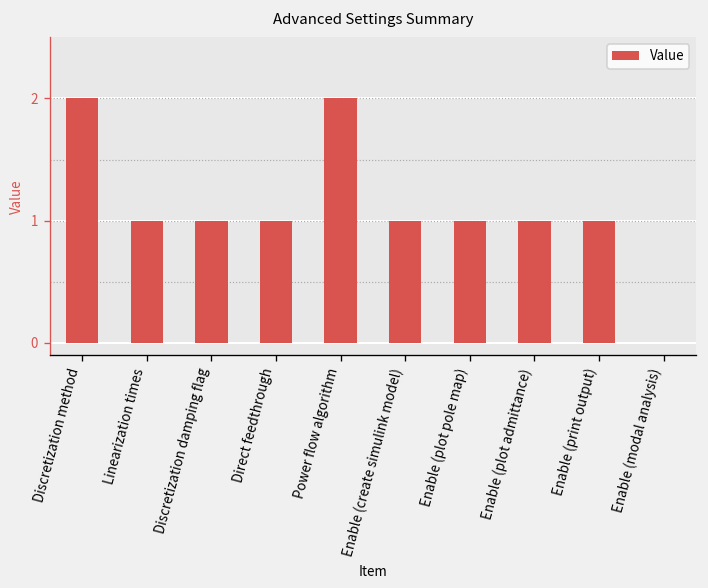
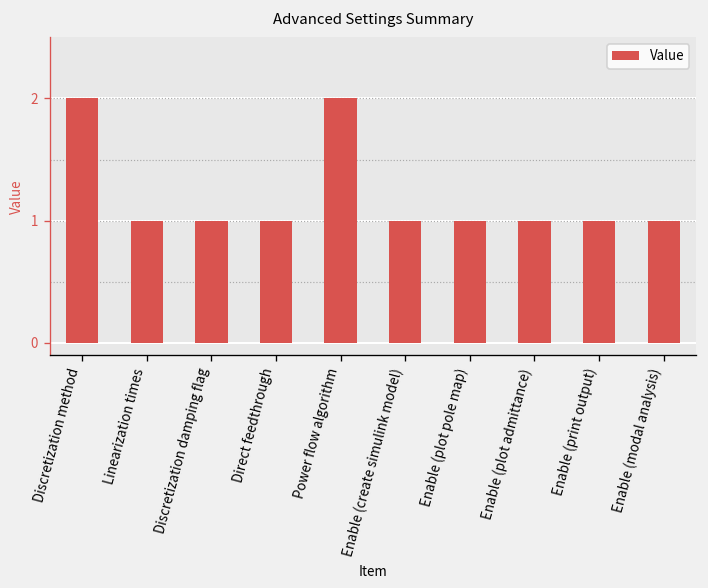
Enable (modal analysis): 0 -> 1
